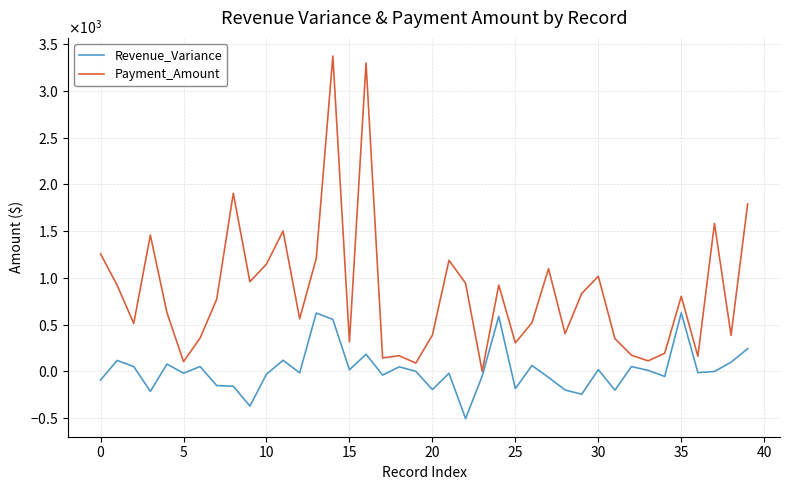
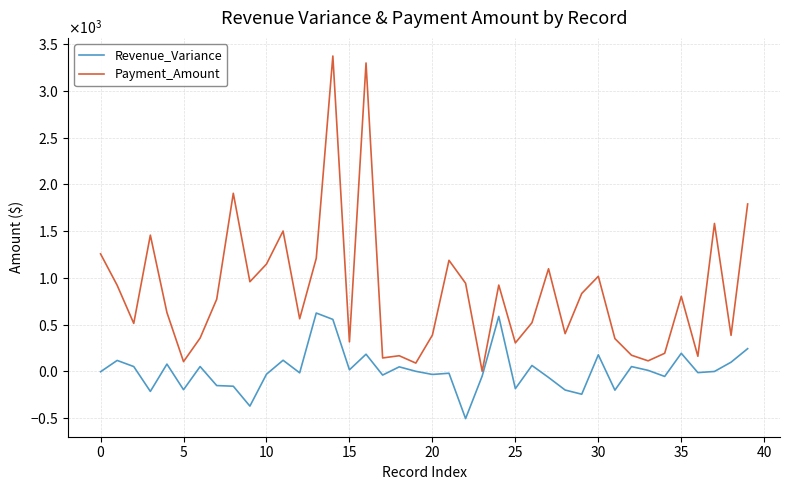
Revenue_Variance, 0: -100 -> 0
Revenue_Variance, 5: 0 -> -200
Revenue_Variance, 20: -200 -> 0
Revenue_Variance, 30: 0 -> 200
Revenue_Variance, 35: 600 -> 200
